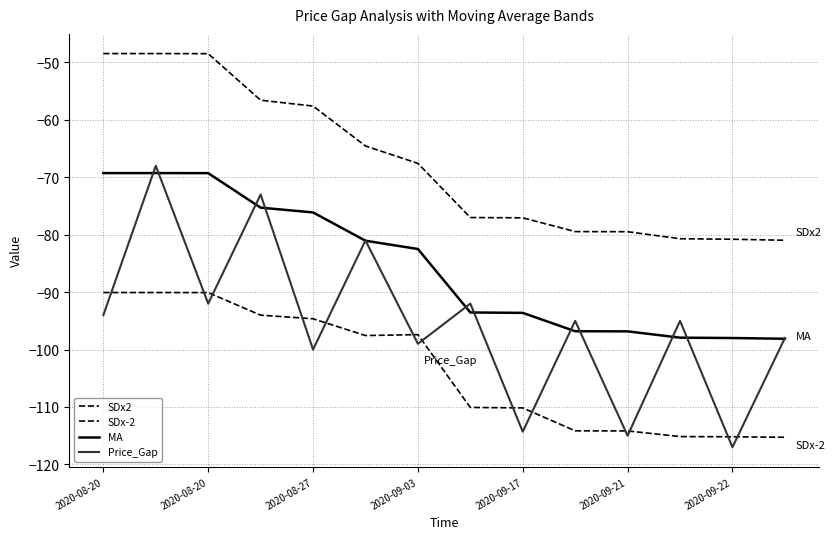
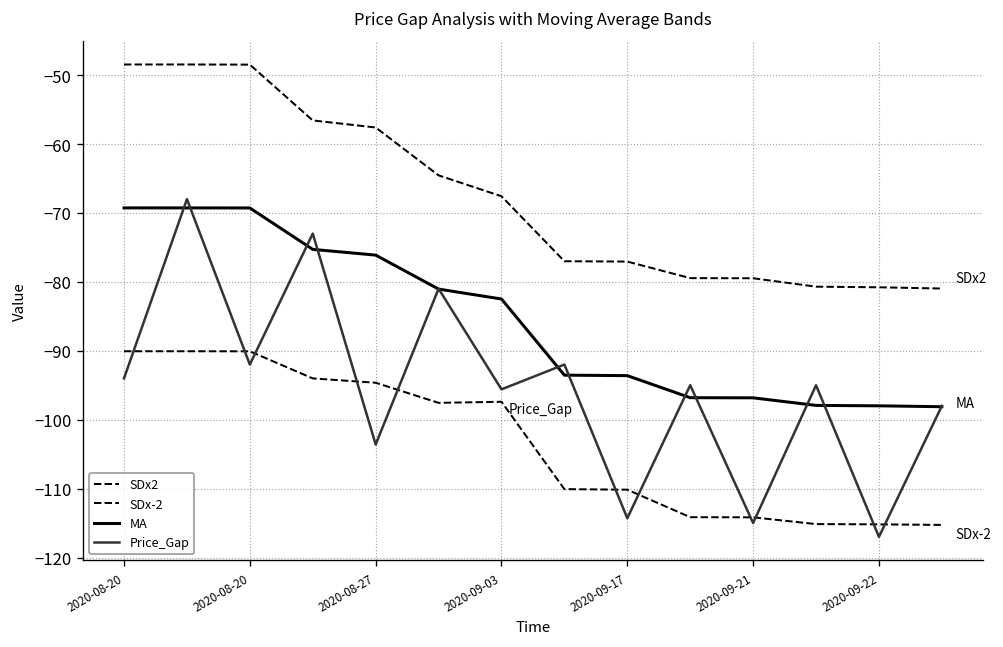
Price_Gap, 2020-08-27: -100 -> -104
Price_Gap, 2020-09-03: -99 -> -96
